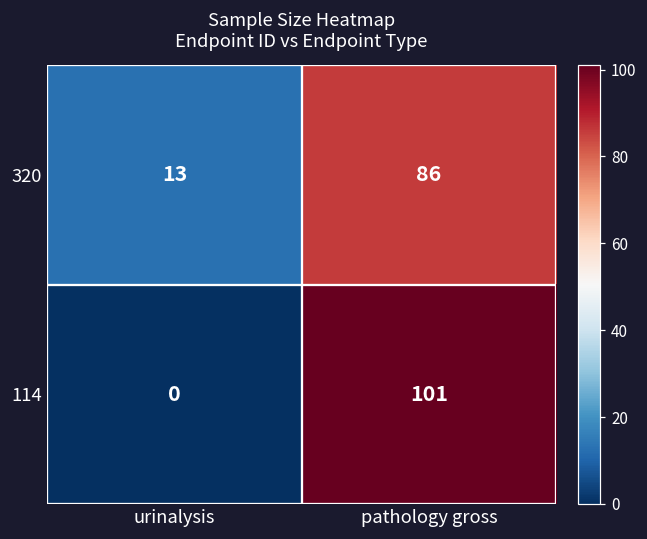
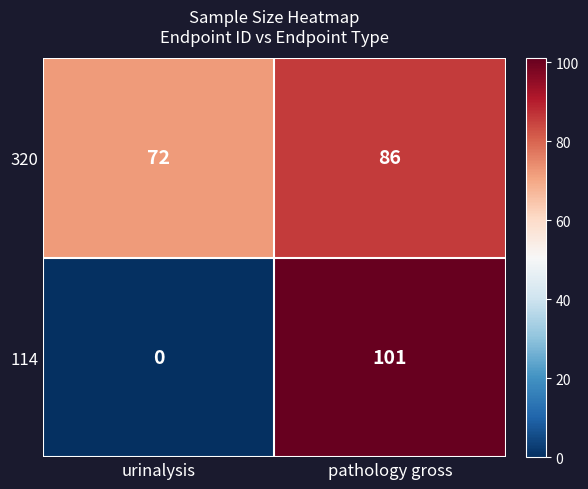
320, urinalysis: 13 -> 72
